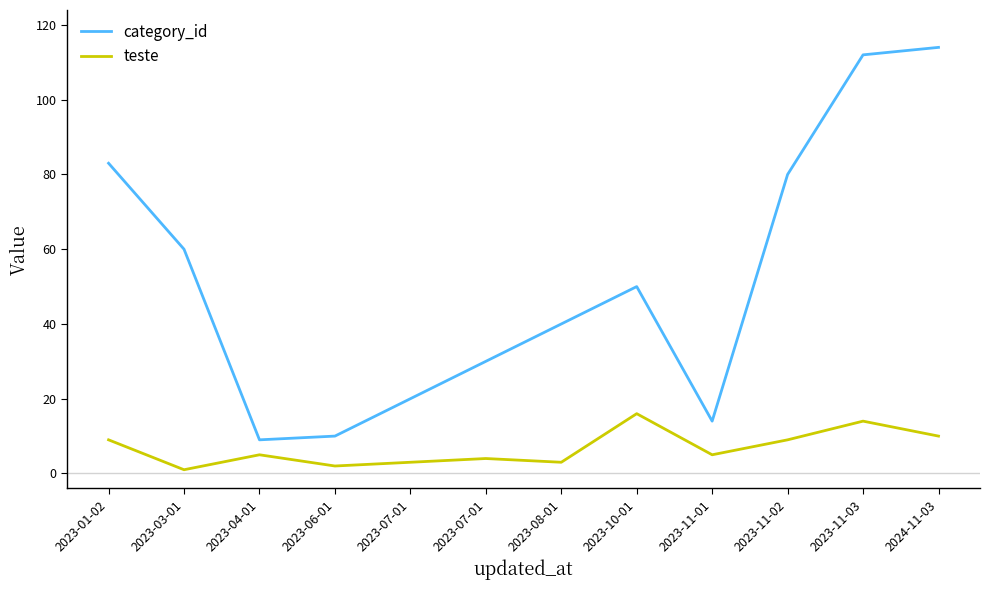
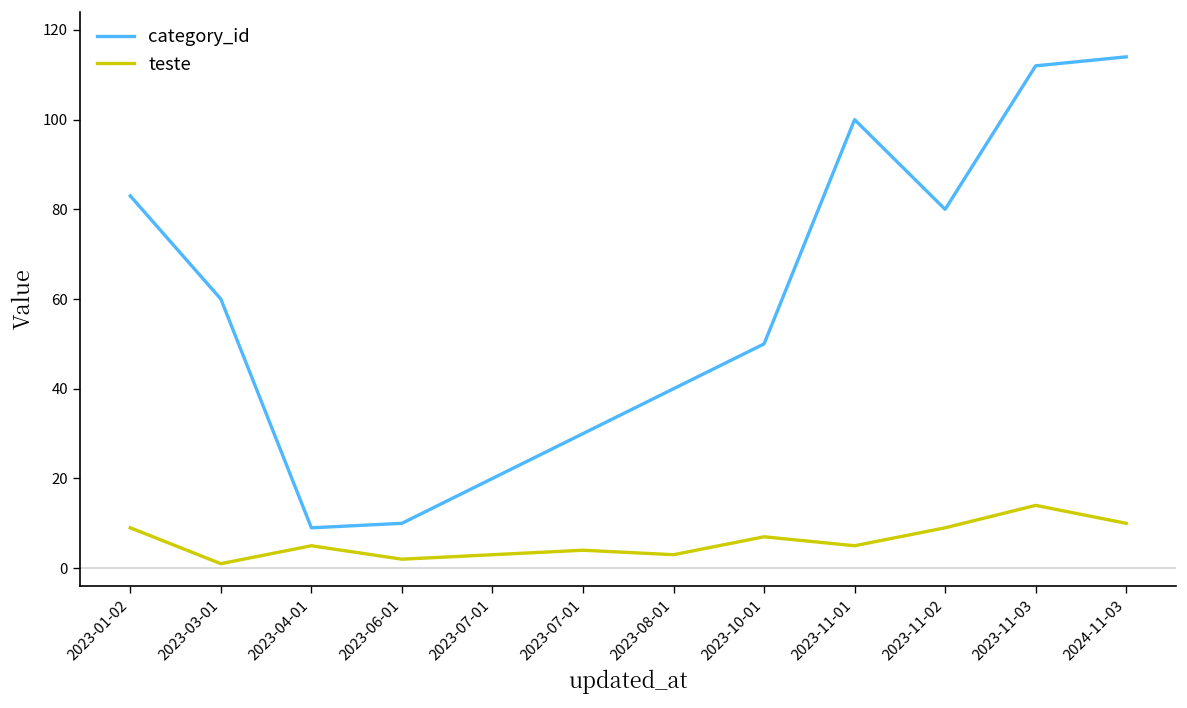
teste, 2023-10-01: 16 -> 7
category_id, 2023-11-01: 14 -> 100
